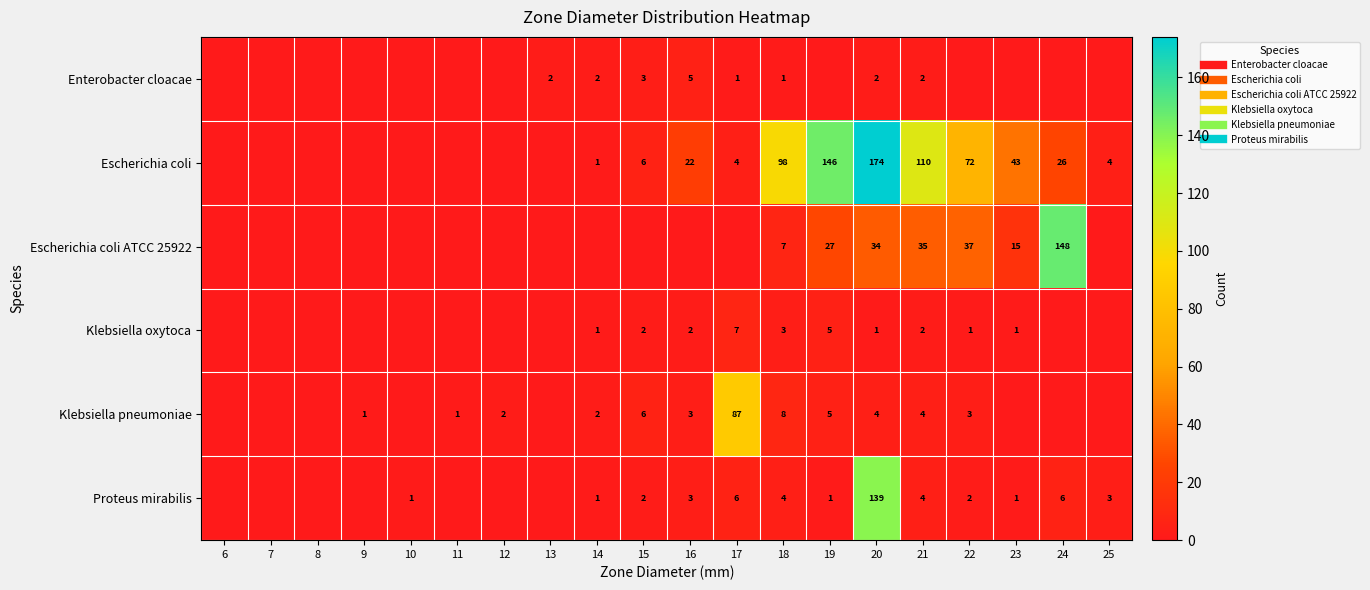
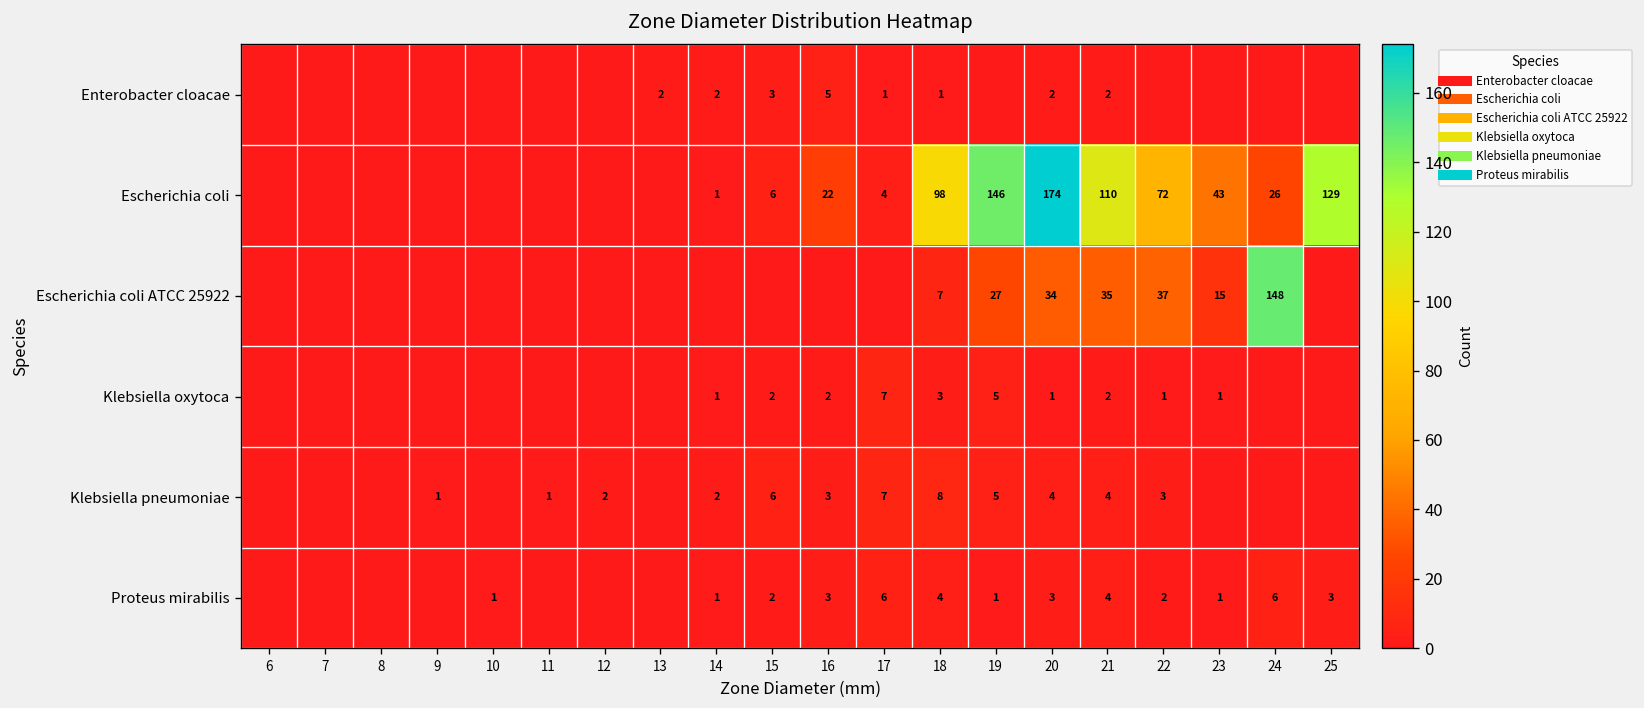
Escherichia coli, 25: 4 -> 129
Klebsiella pneumoniae, 17: 87 -> 7
Proteus mirabilis, 20: 139 -> 3
